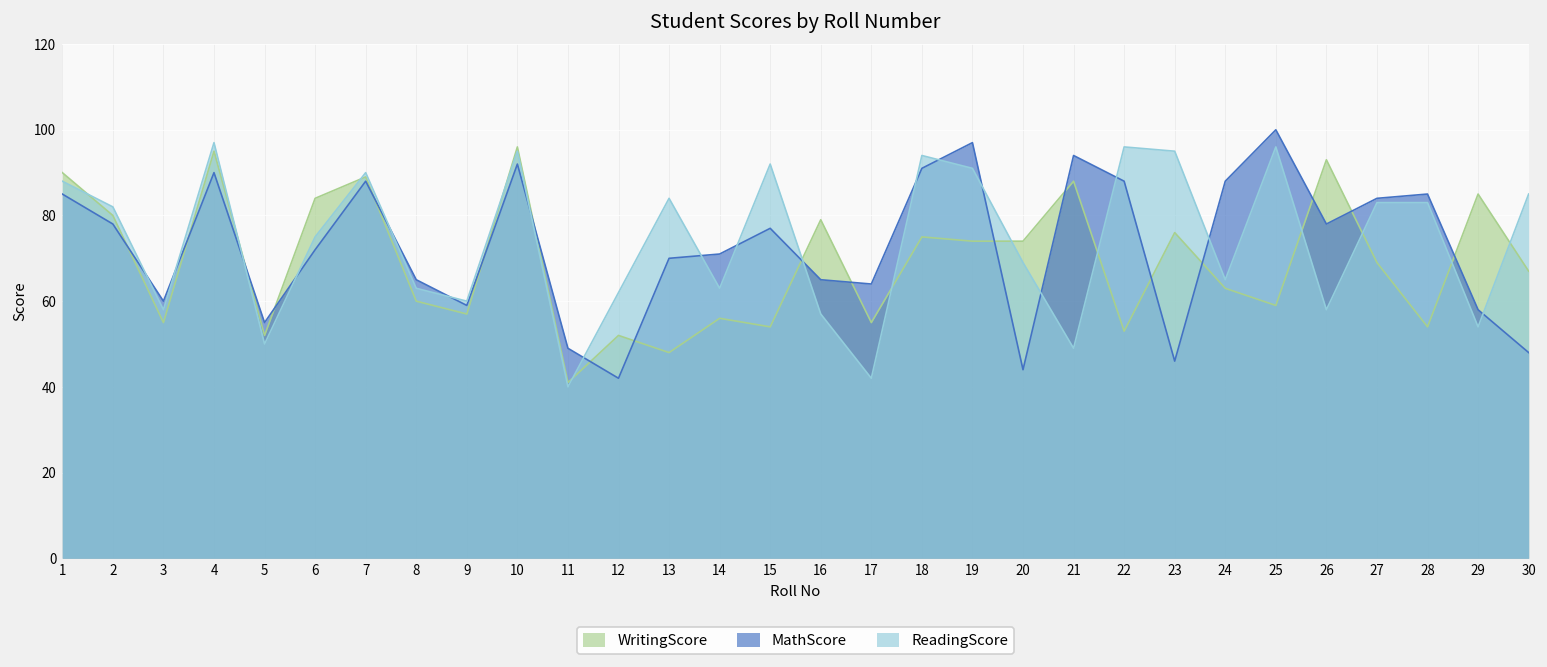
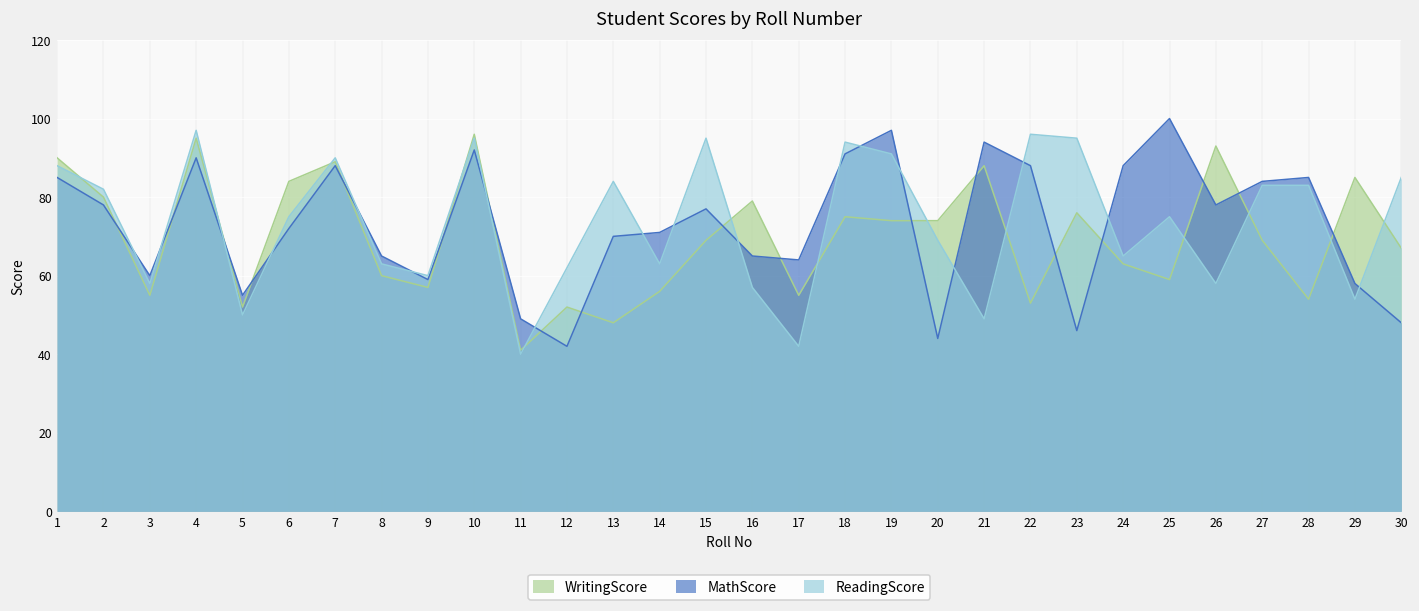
WritingScore, 15: 54 -> 69
ReadingScore, 15: 92 -> 95
ReadingScore, 25: 96 -> 75
